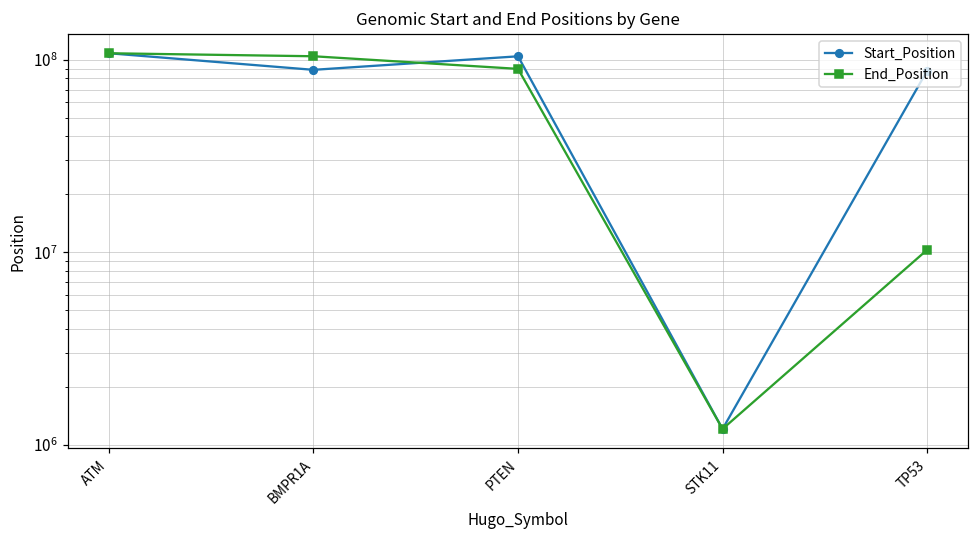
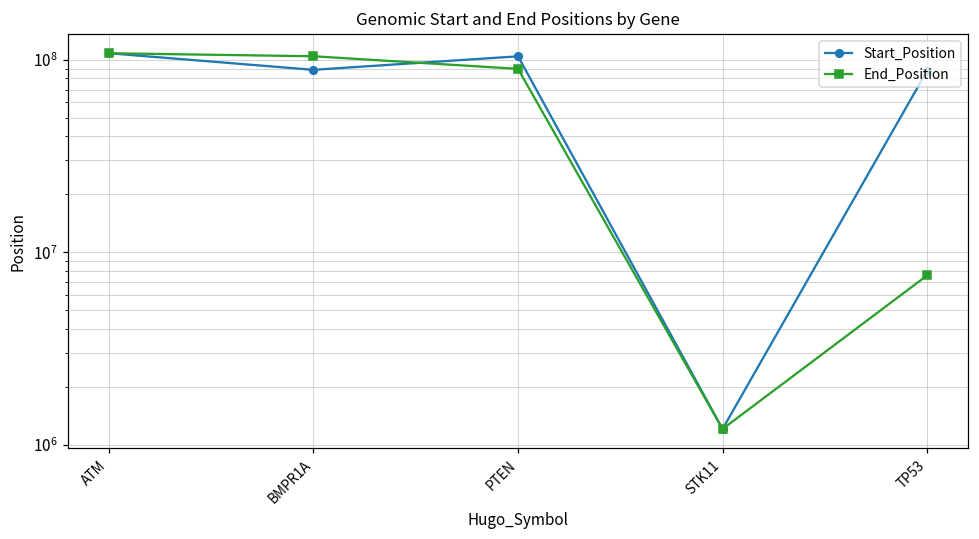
End_Position, TP53: 10000000 -> 7600000
